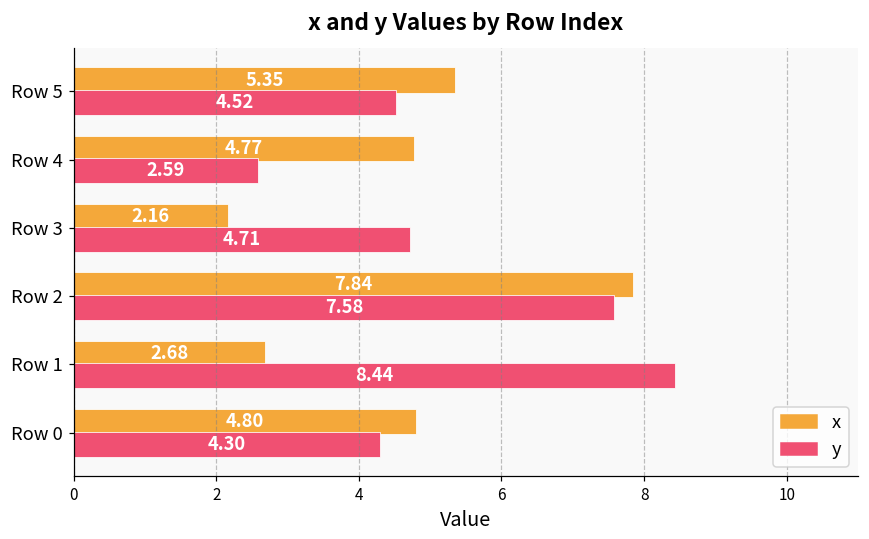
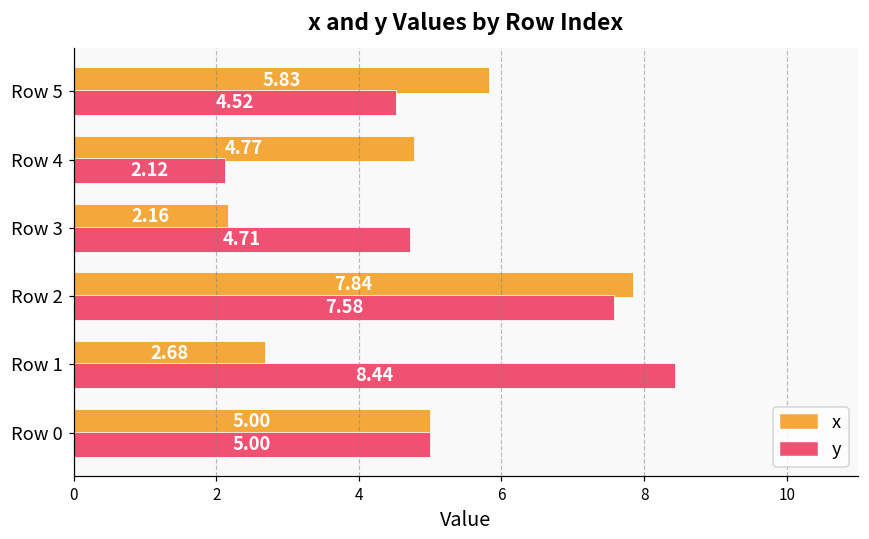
x, Row 5: 5.35 -> 5.83
y, Row 4: 2.59 -> 2.12
x, Row 0: 4.80 -> 5.00
y, Row 0: 4.30 -> 5.00
